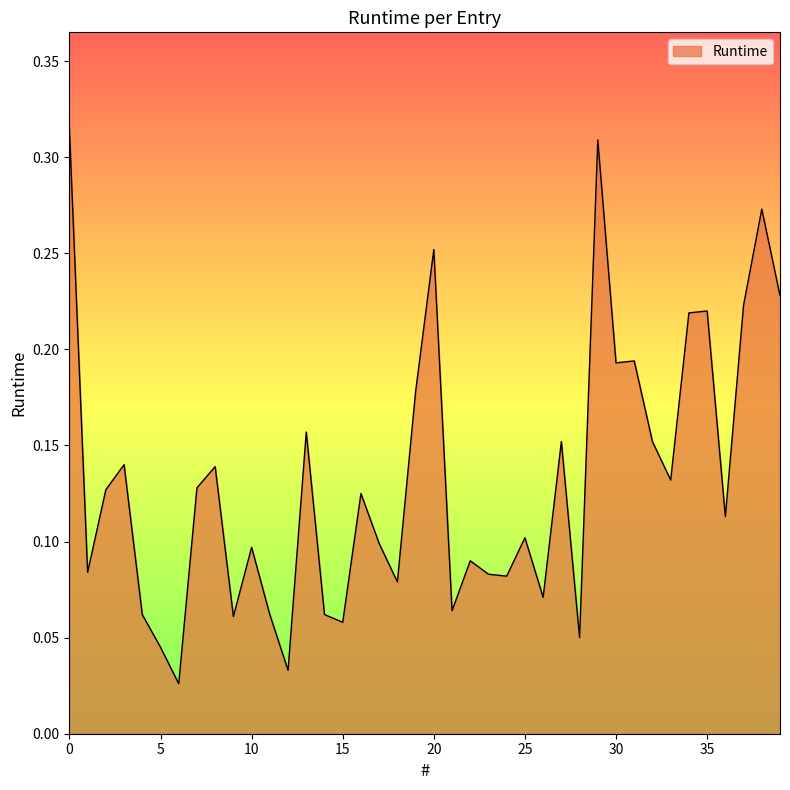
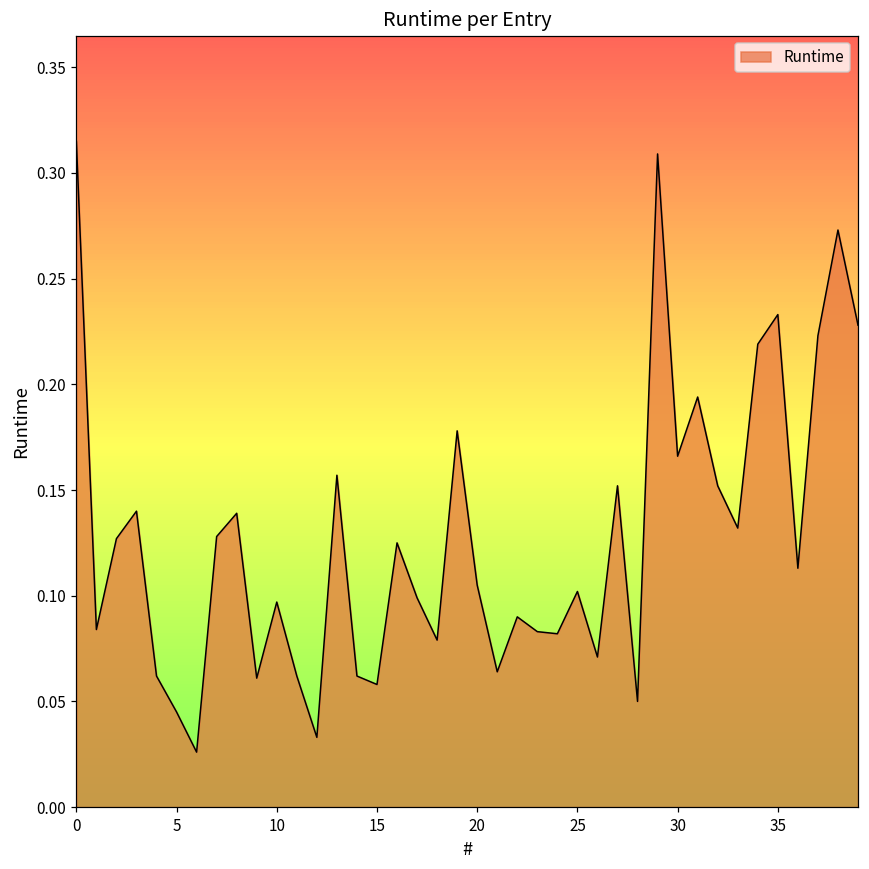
20: 0.252 -> 0.105
30: 0.193 -> 0.166
35: 0.220 -> 0.233
